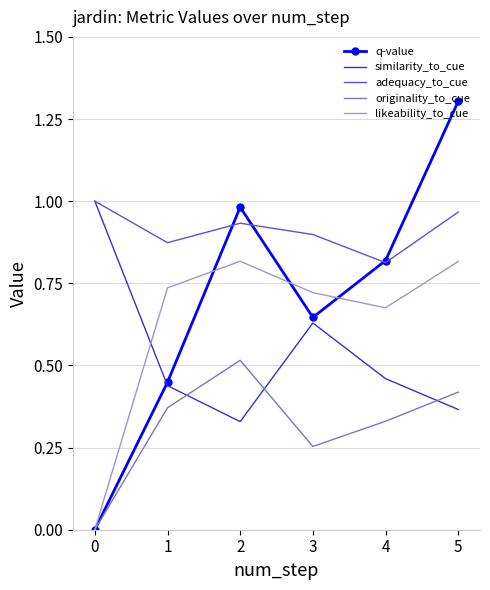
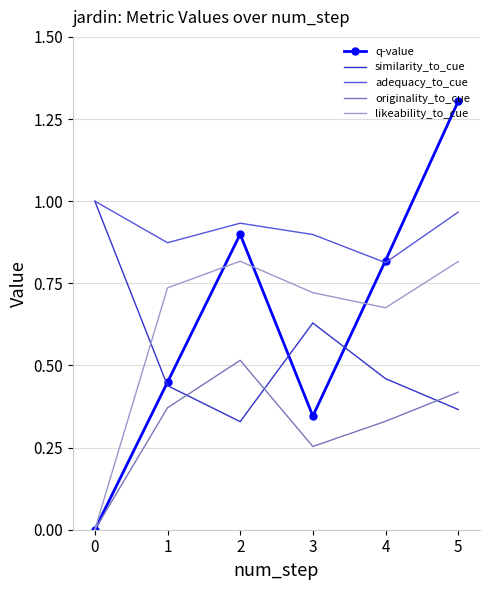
q-value, 2: 0.98 -> 0.90
q-value, 3: 0.65 -> 0.35
